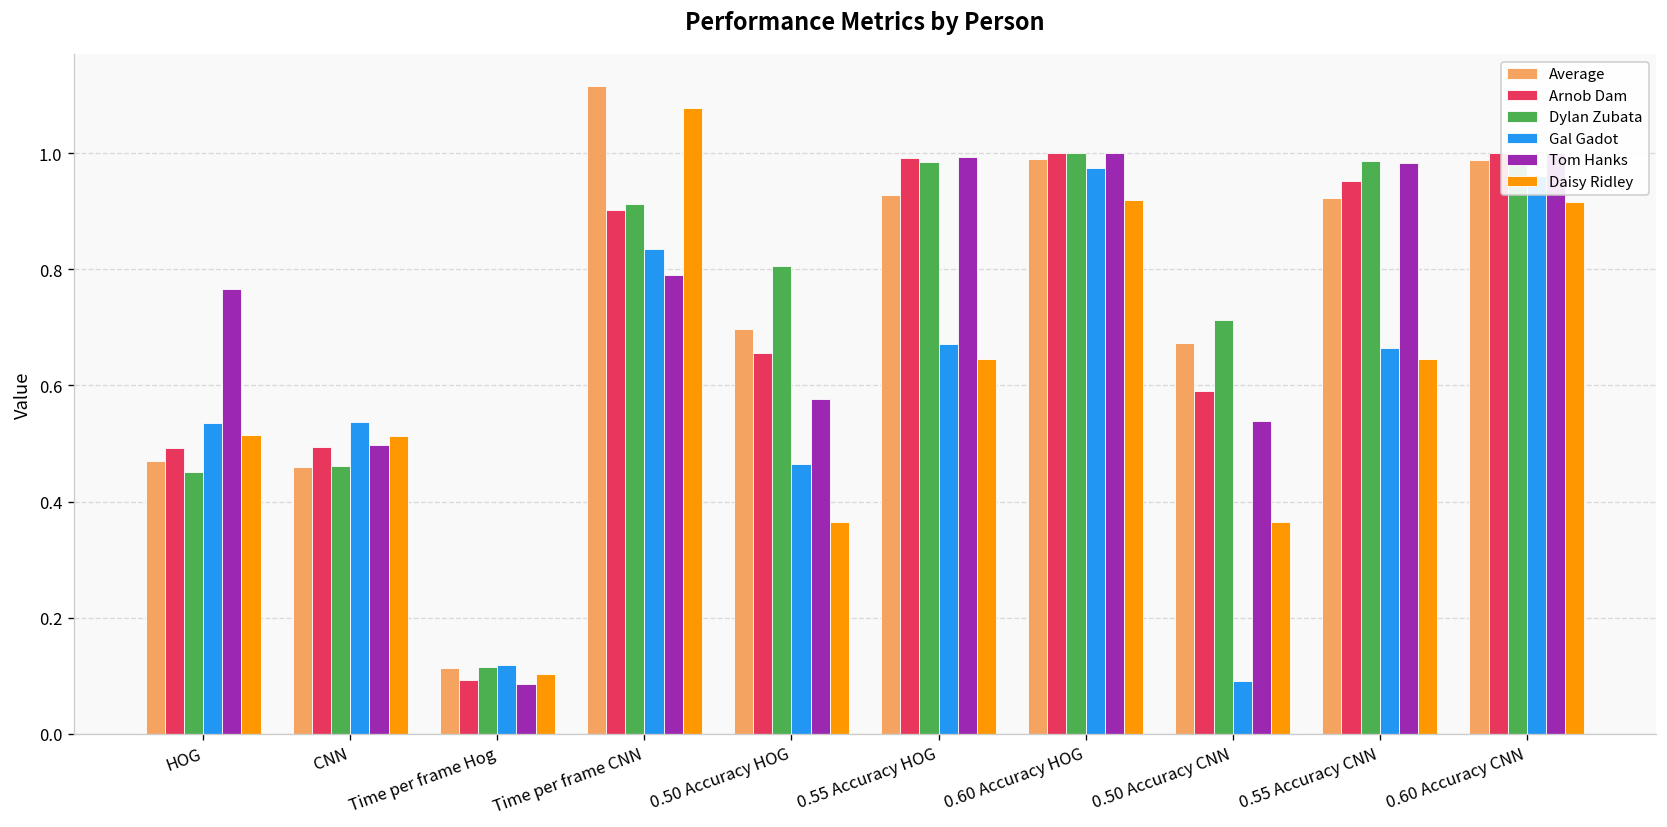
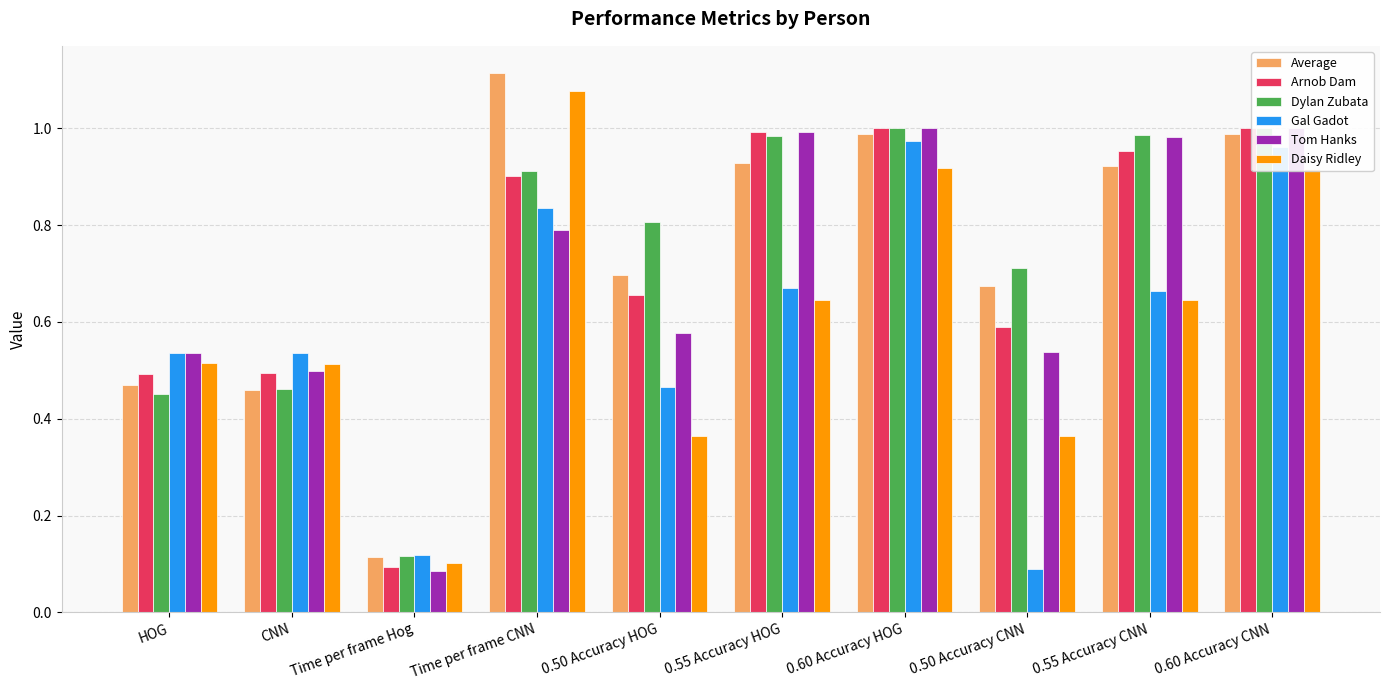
Tom Hanks, HOG: 0.77 -> 0.54
